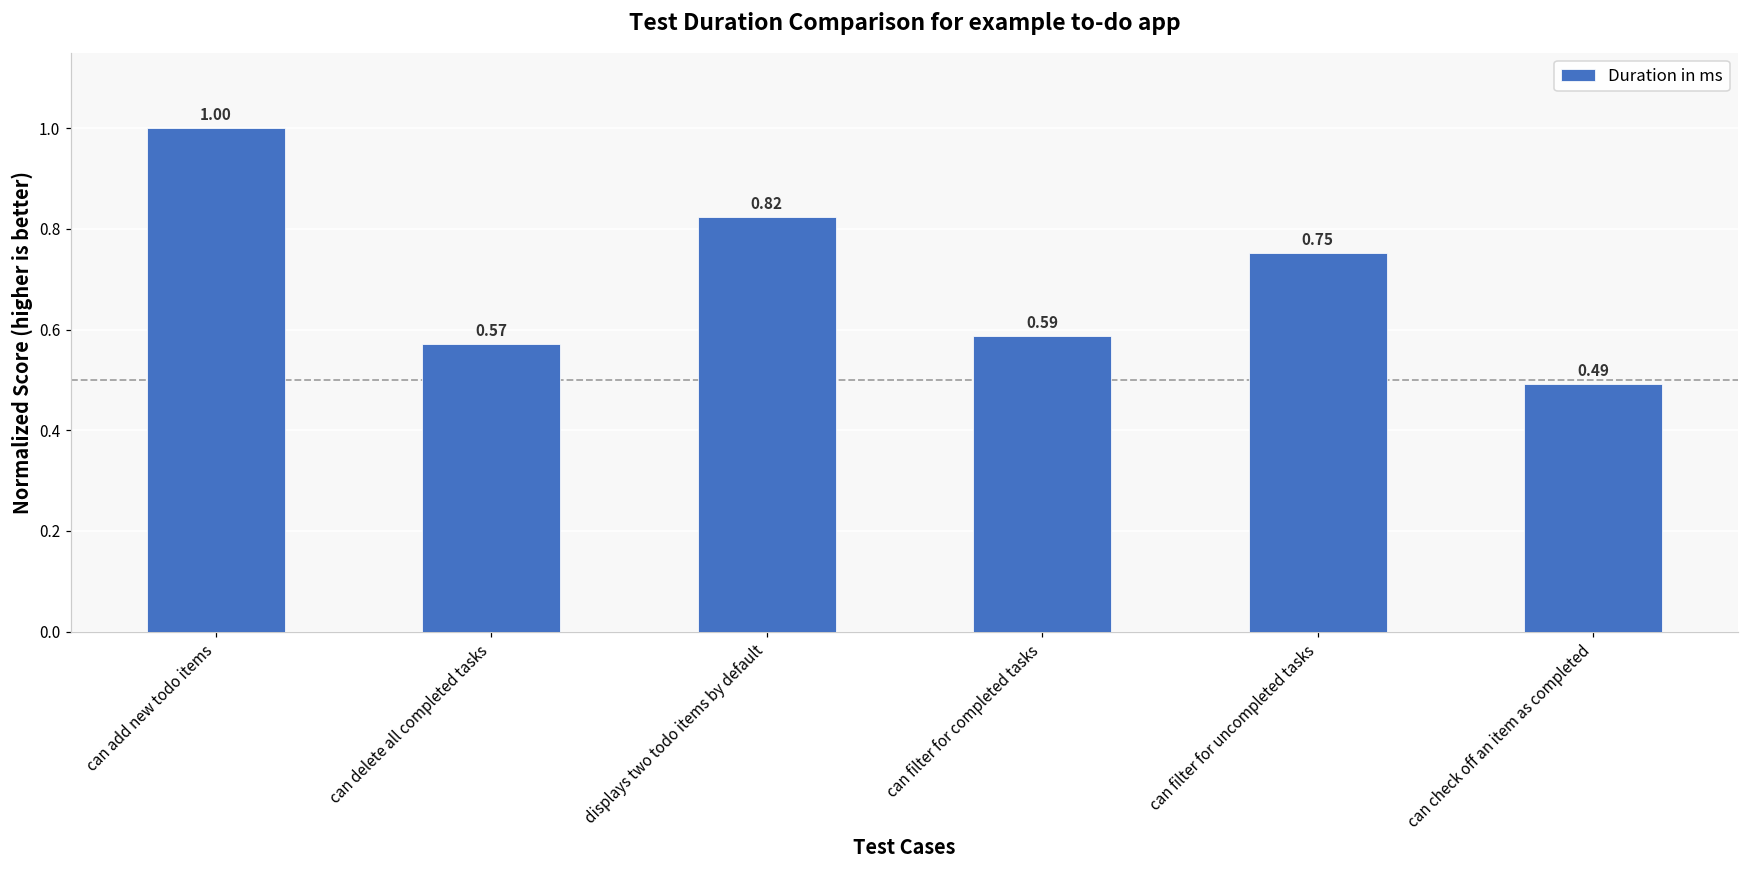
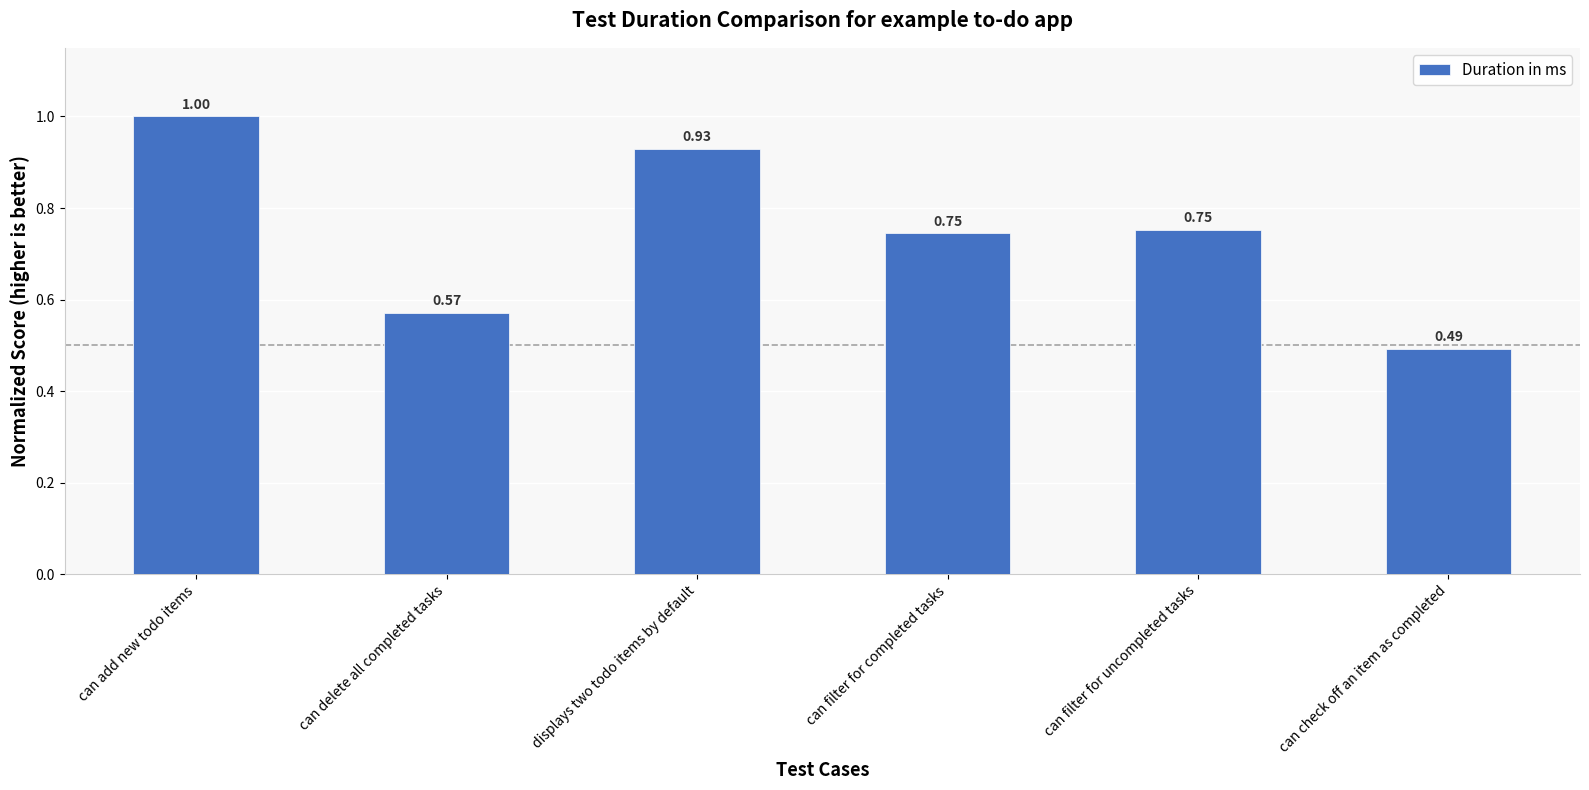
displays two todo items by default: 0.82 -> 0.93
can filter for completed tasks: 0.59 -> 0.75
